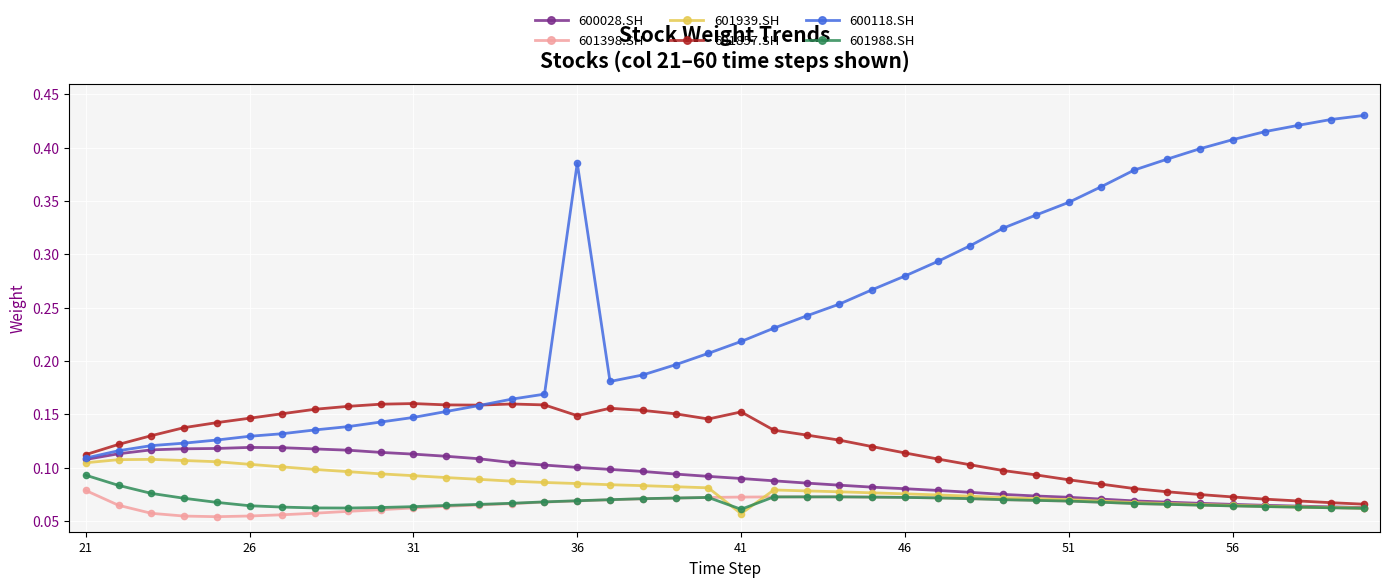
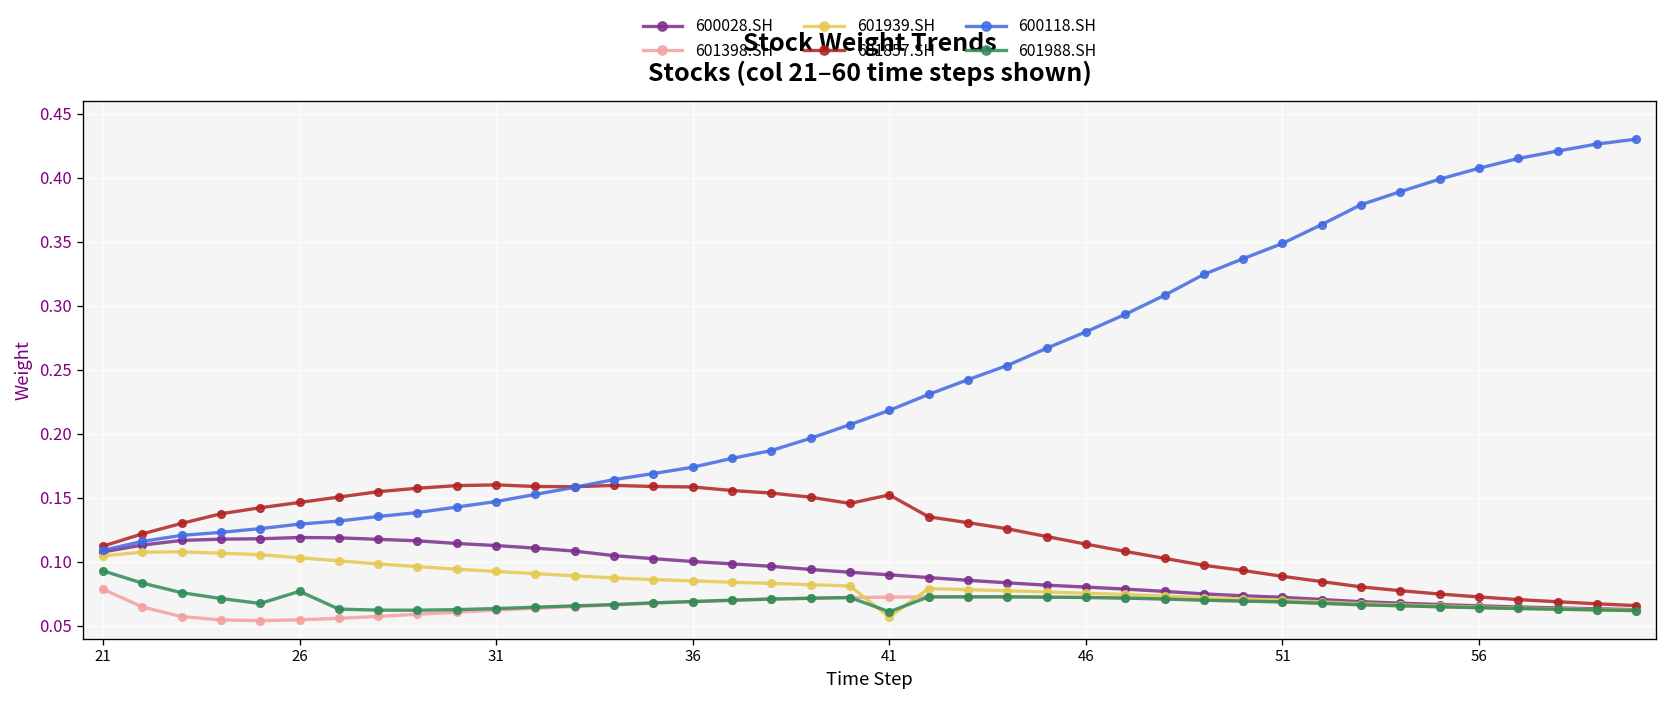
601988.SH, 26: 0.064 -> 0.077
601857.SH, 36: 0.149 -> 0.158
600118.SH, 36: 0.385 -> 0.174
